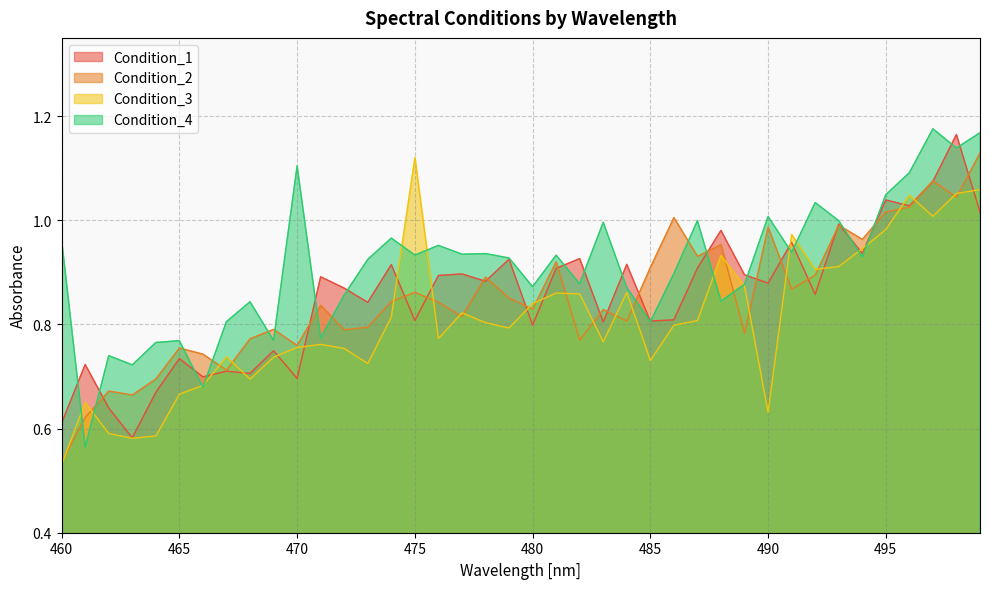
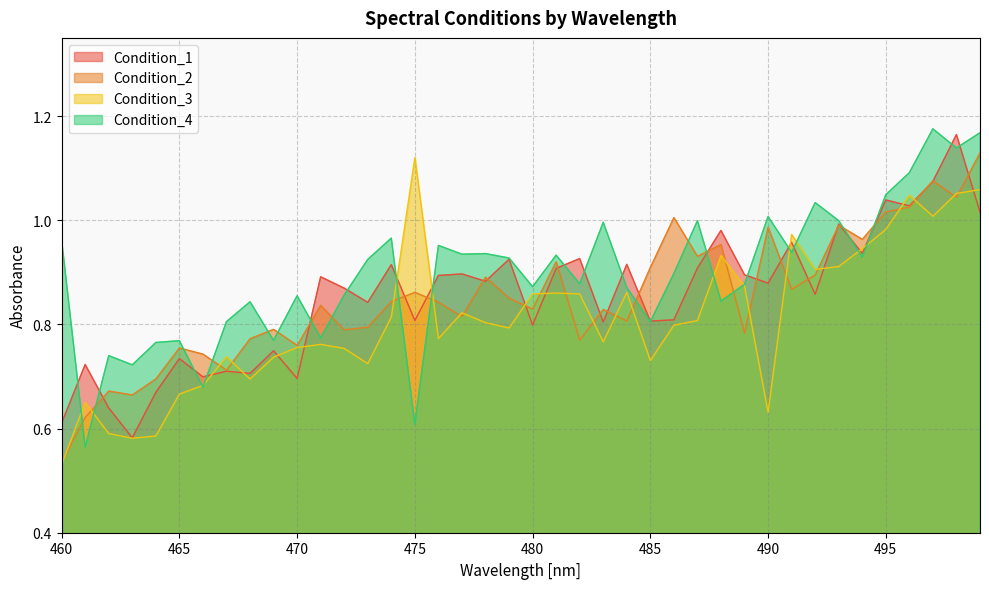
Condition_4, 470: 1.10 -> 0.85
Condition_4, 475: 0.93 -> 0.61
Condition_3, 480: 0.84 -> 0.86
